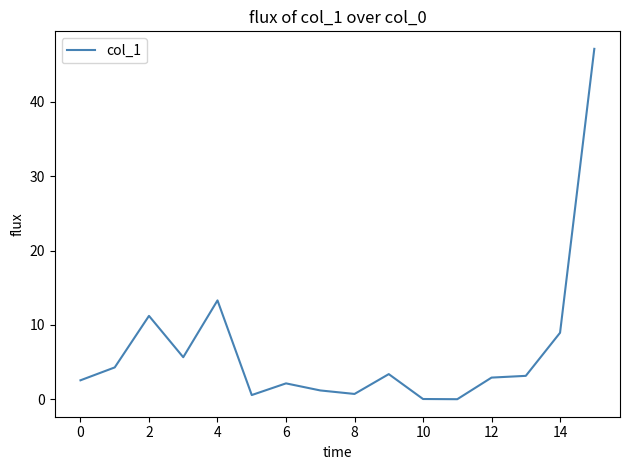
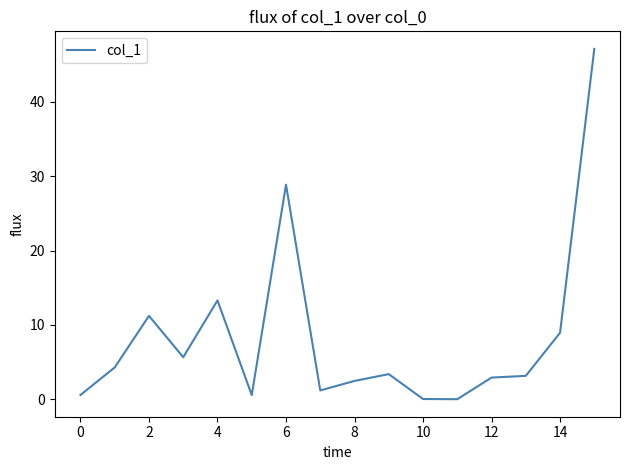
0: 3 -> 1
6: 2 -> 29
8: 1 -> 2
